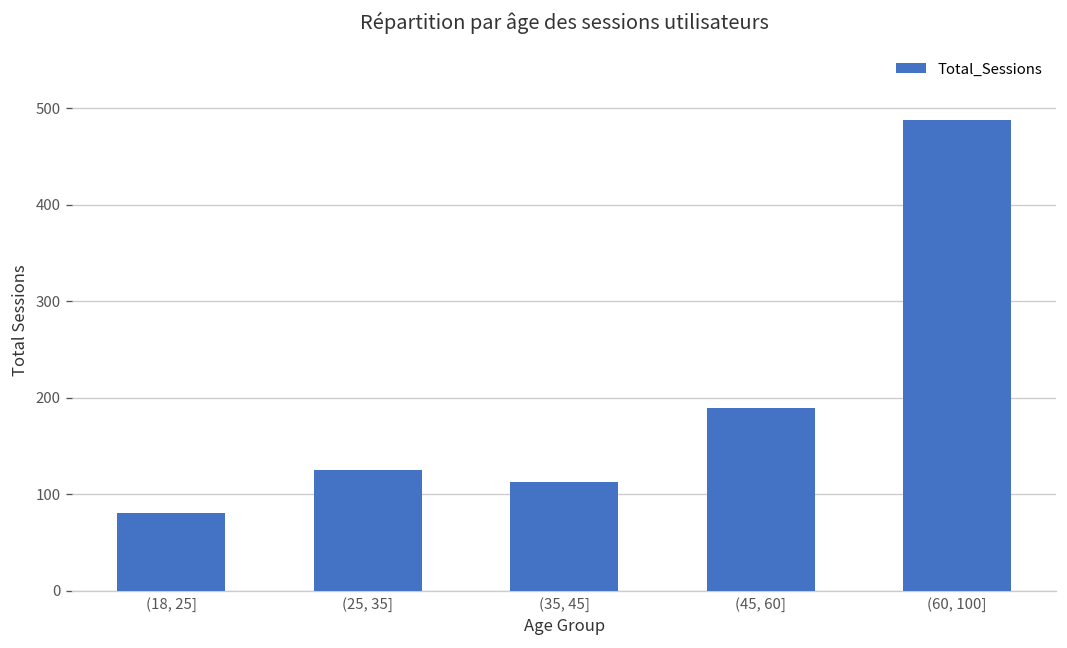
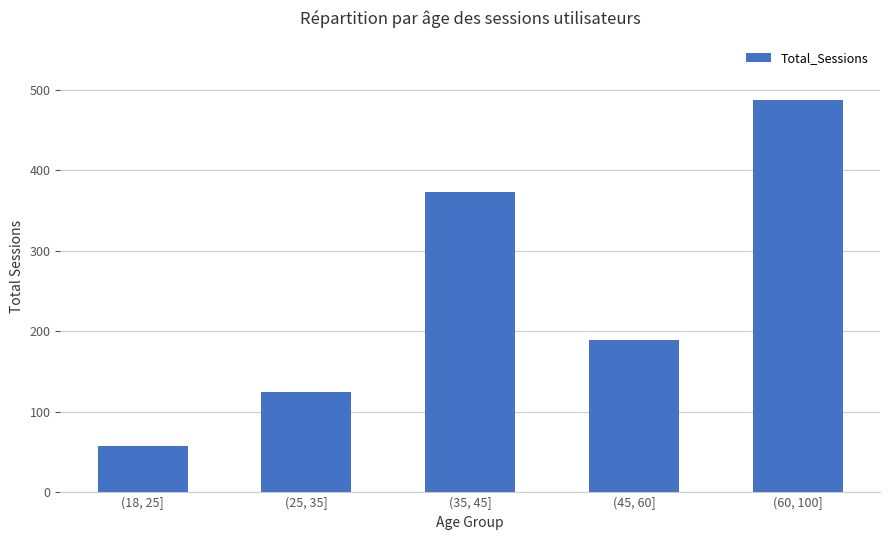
(18, 25]: 80 -> 60
(35, 45]: 110 -> 370
